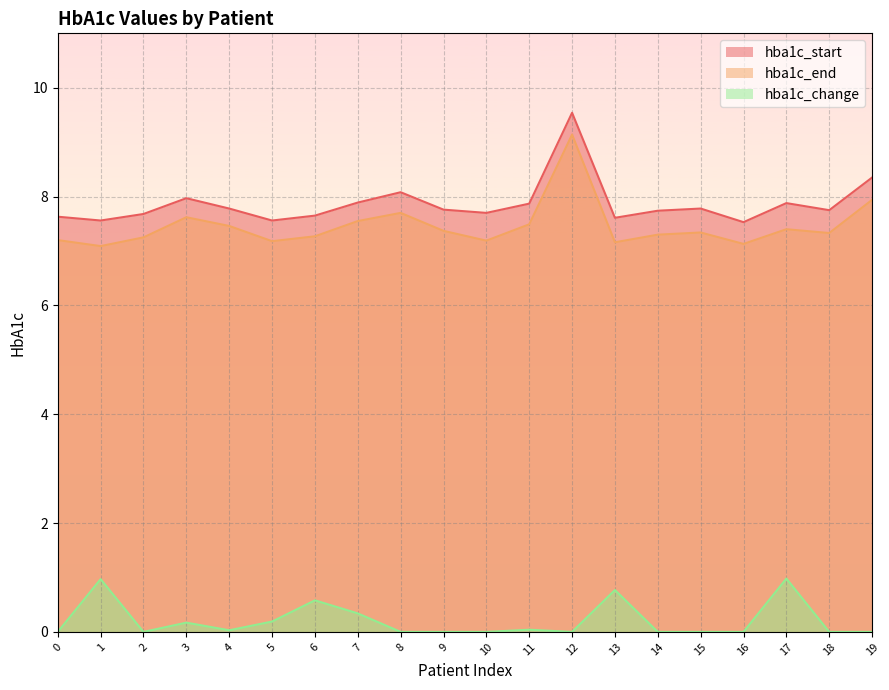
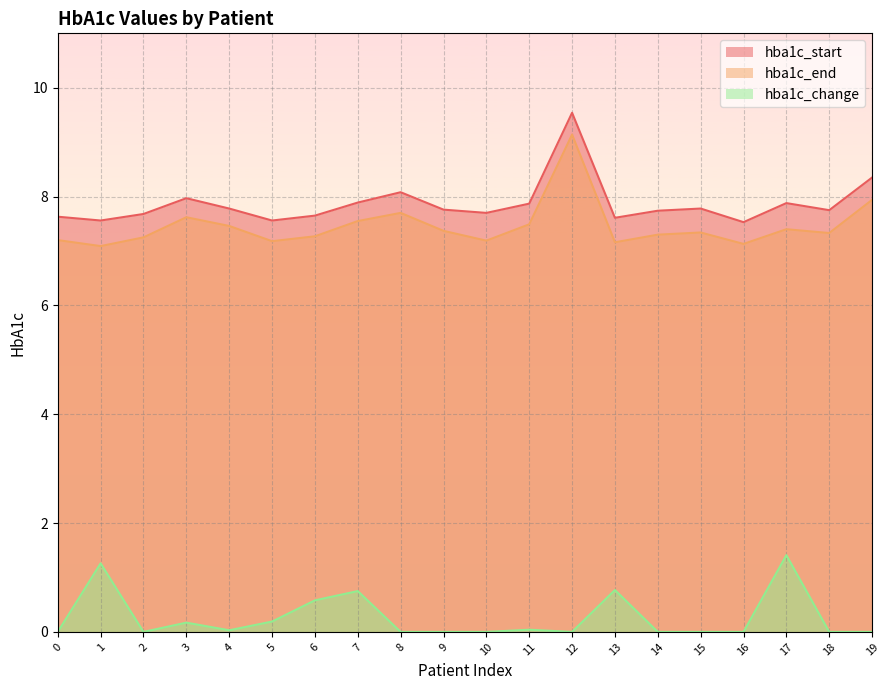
hba1c_change, 1: 1.0 -> 1.3
hba1c_change, 7: 0.3 -> 0.8
hba1c_change, 17: 1.0 -> 1.4
